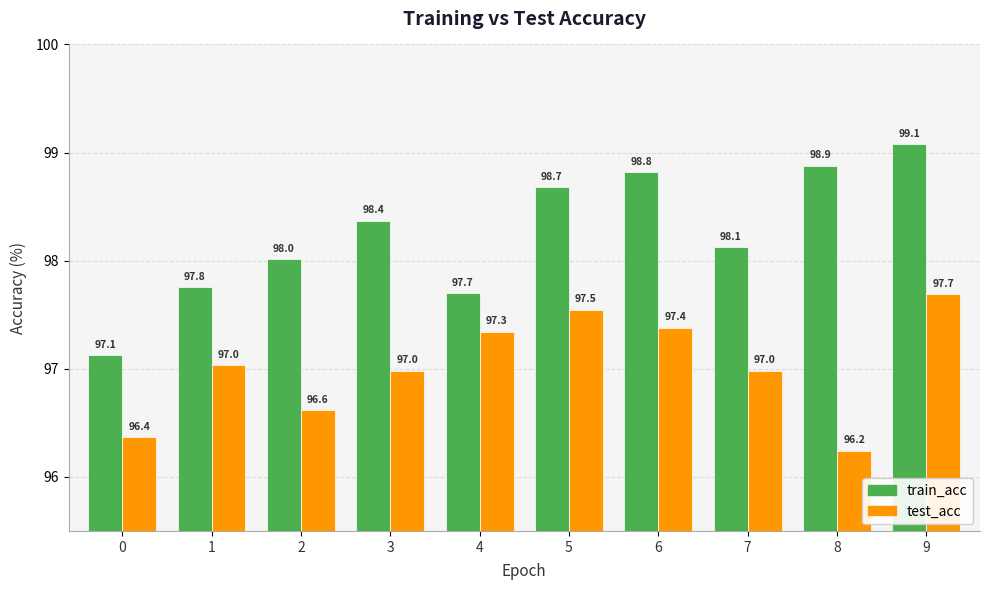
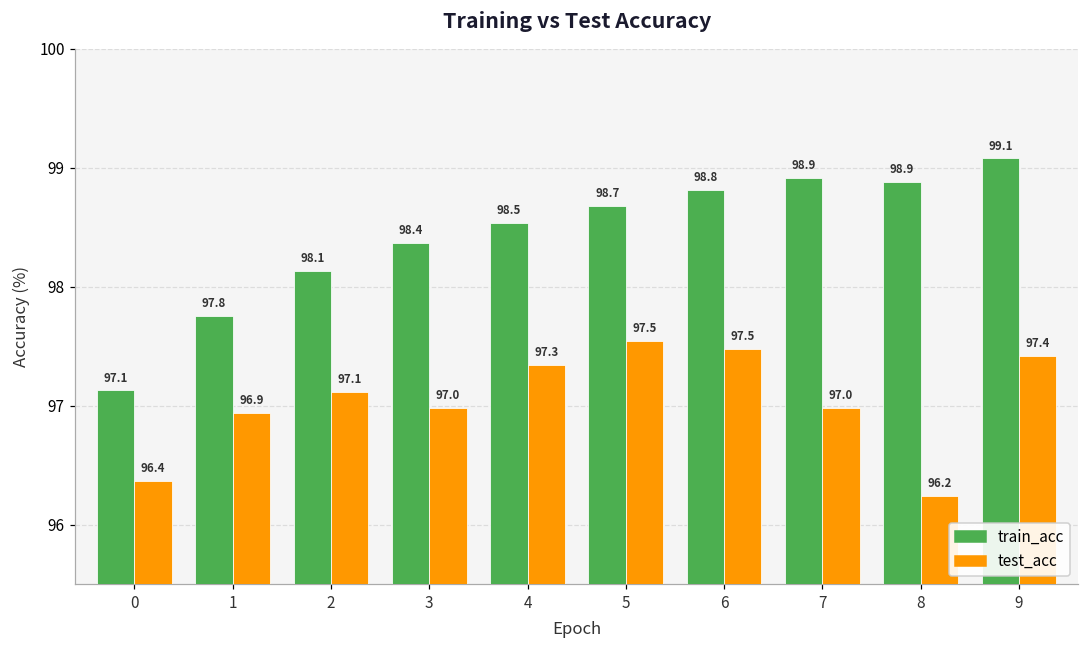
test_acc, 1: 97.0 -> 96.9
train_acc, 2: 98.0 -> 98.1
test_acc, 2: 96.6 -> 97.1
train_acc, 4: 97.7 -> 98.5
test_acc, 6: 97.4 -> 97.5
train_acc, 7: 98.1 -> 98.9
test_acc, 9: 97.7 -> 97.4
